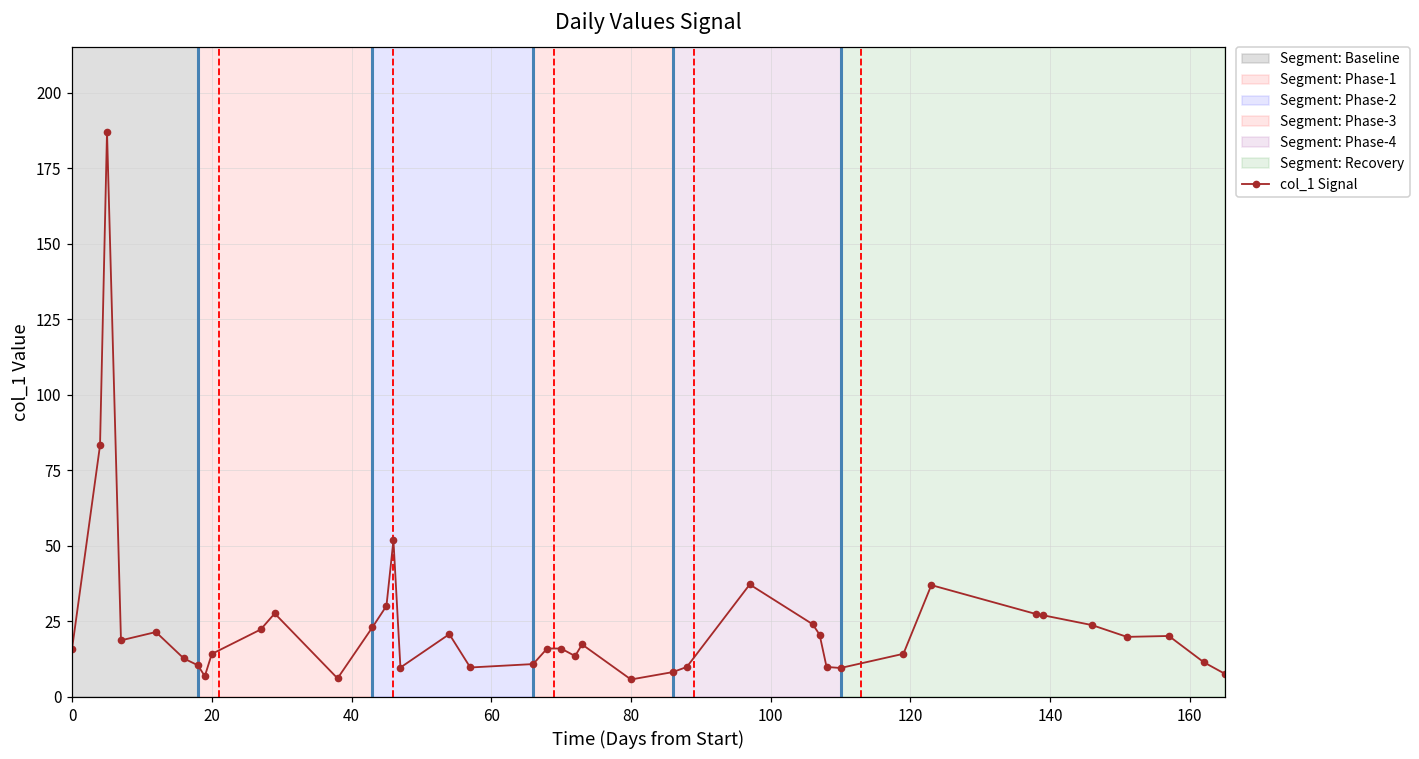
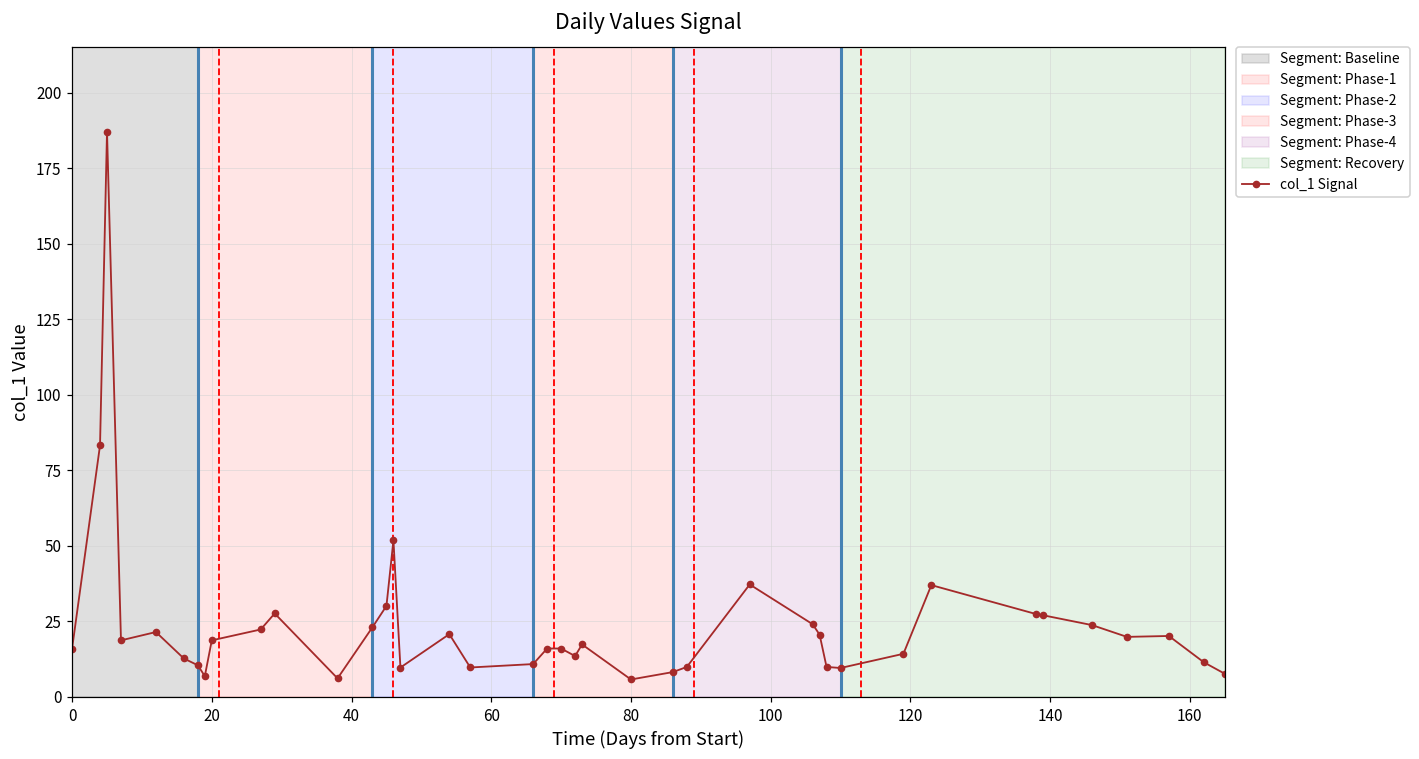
20: 14 -> 19
